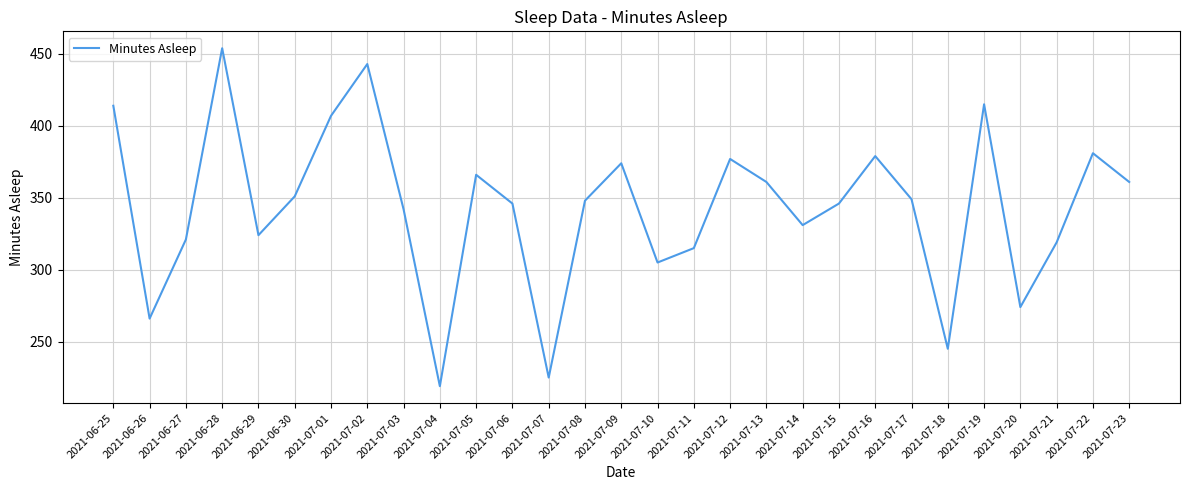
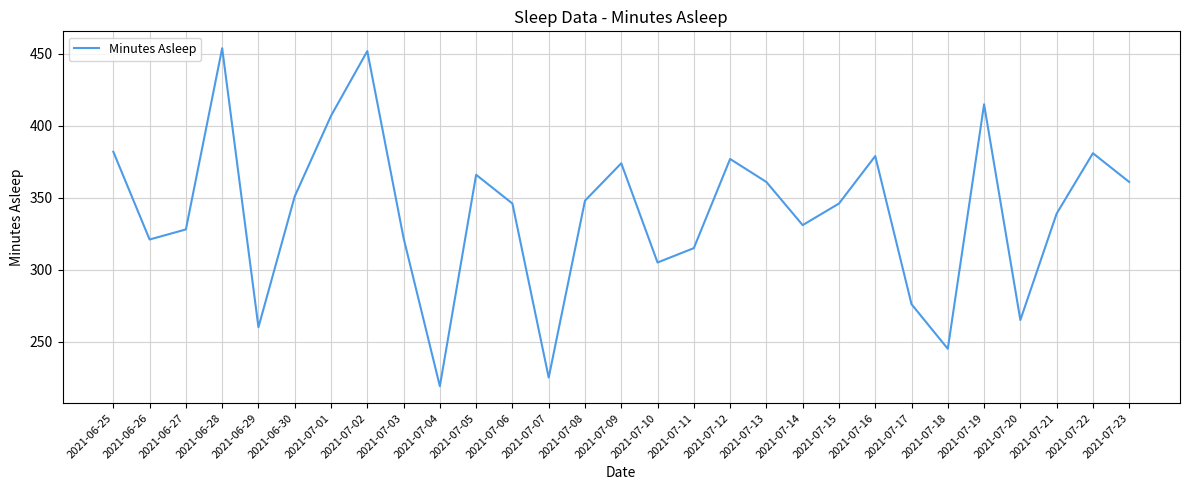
2021-06-25: 414 -> 382
2021-06-26: 266 -> 321
2021-06-27: 321 -> 328
2021-06-29: 324 -> 260
2021-07-02: 443 -> 452
2021-07-03: 342 -> 322
2021-07-17: 349 -> 276
2021-07-20: 274 -> 265
2021-07-21: 319 -> 339
